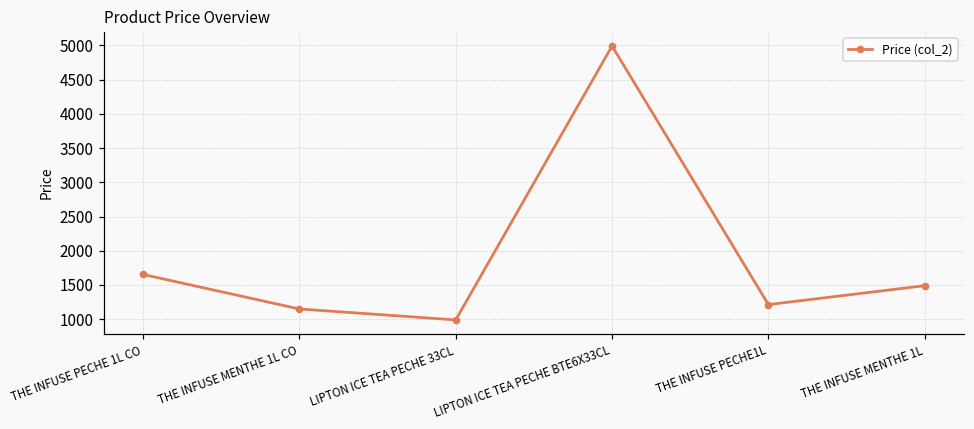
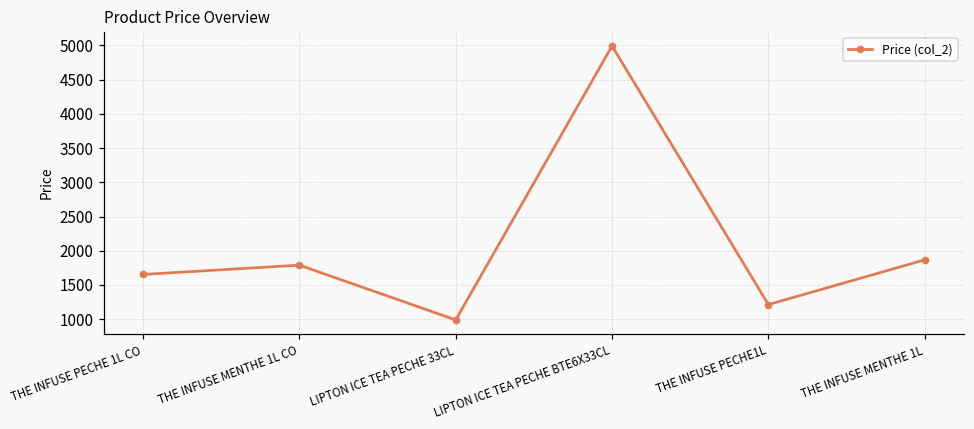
THE INFUSE MENTHE 1L CO: 1200 -> 1800
THE INFUSE MENTHE 1L: 1500 -> 1900
